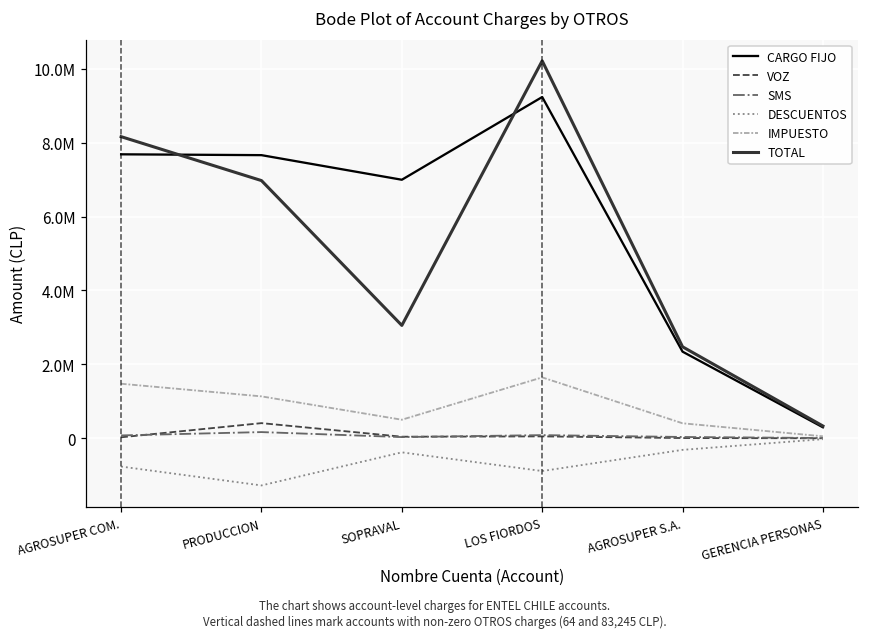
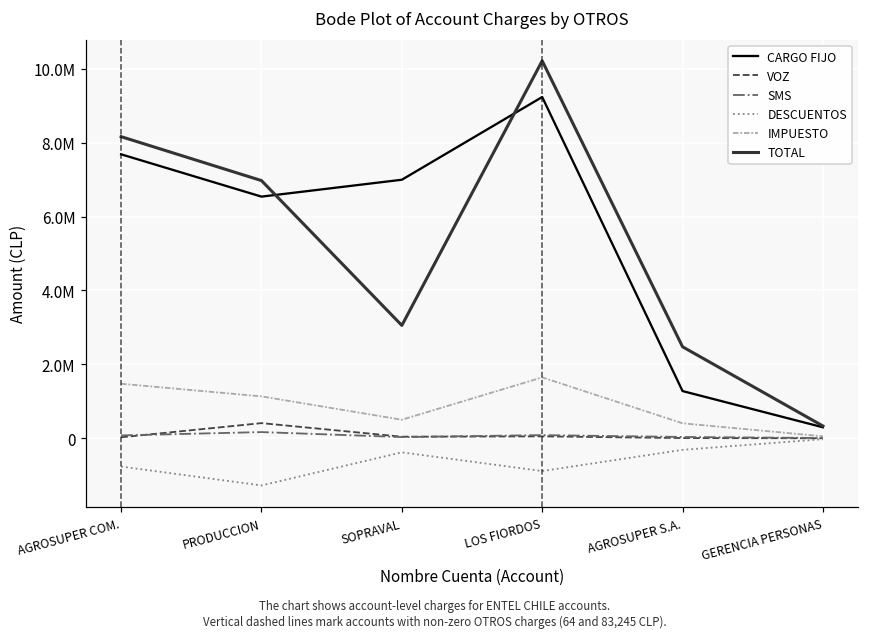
CARGO FIJO, PRODUCCION: 7700000 -> 6500000
CARGO FIJO, AGROSUPER S.A.: 2300000 -> 1300000
